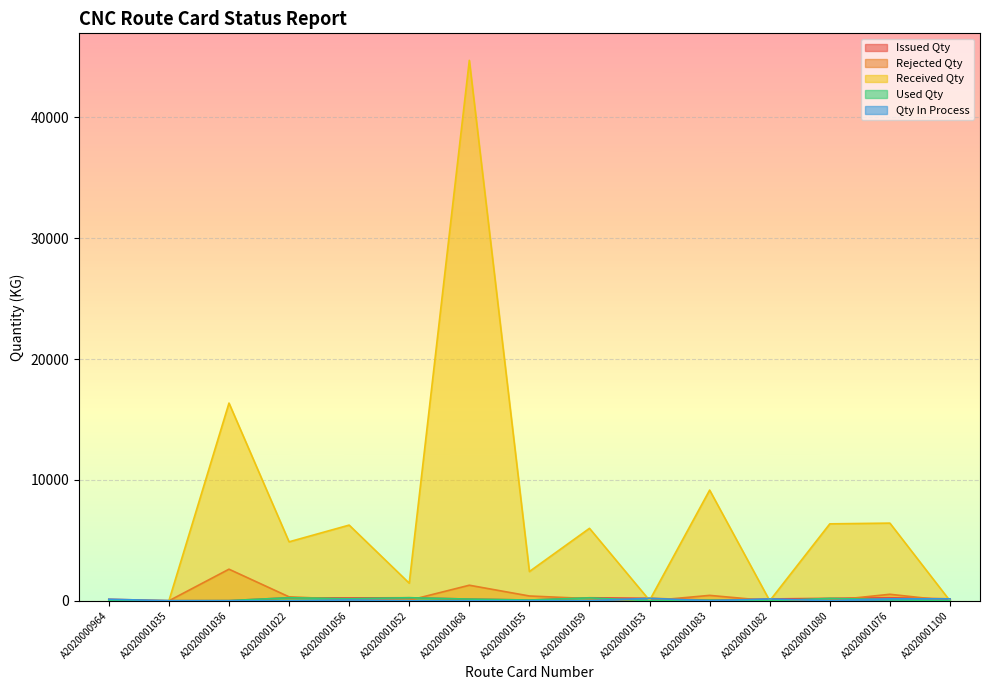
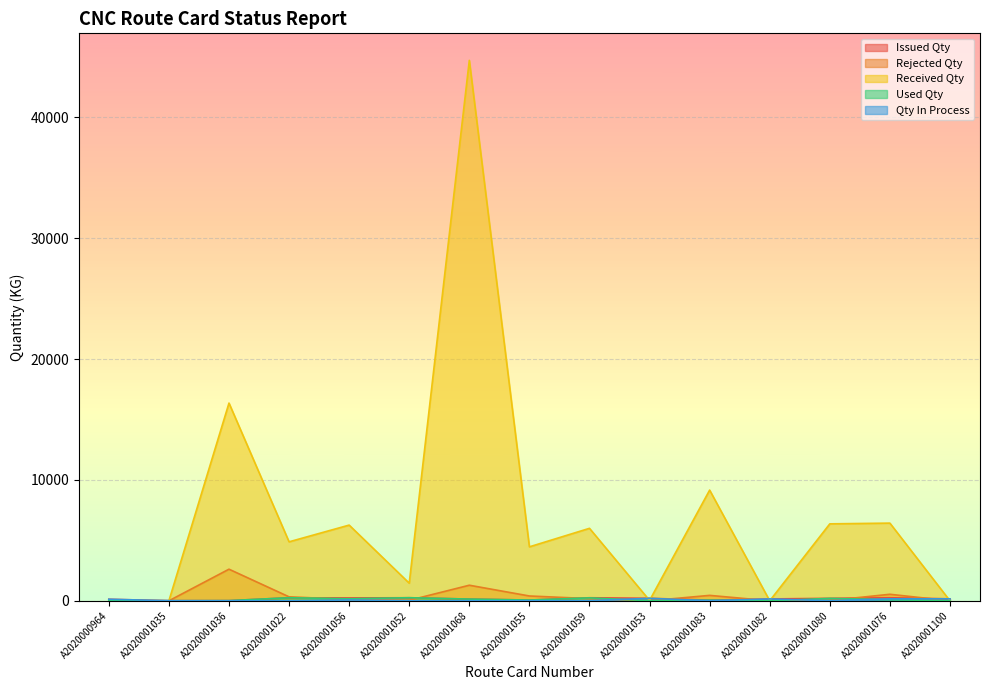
Received Qty, A2020001055: 2400 -> 4500
